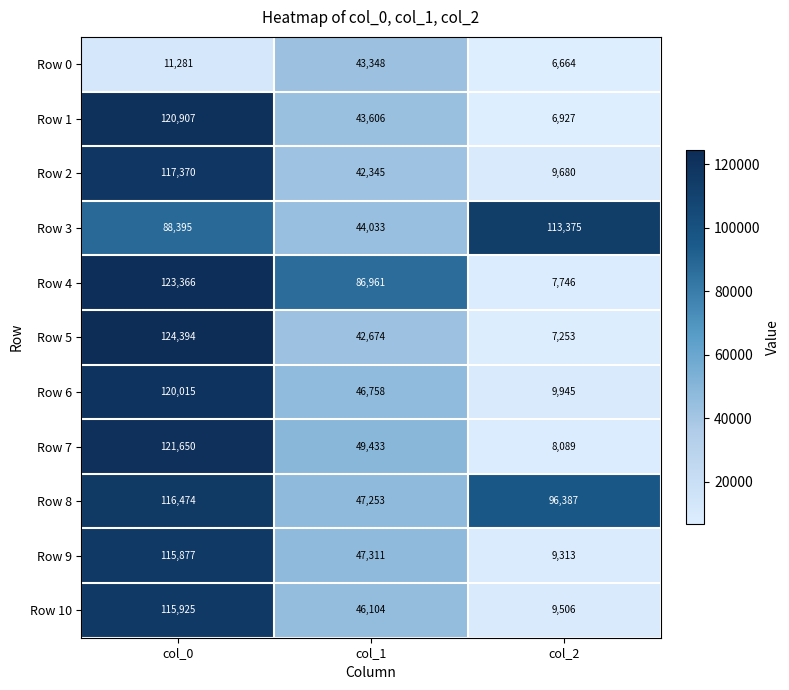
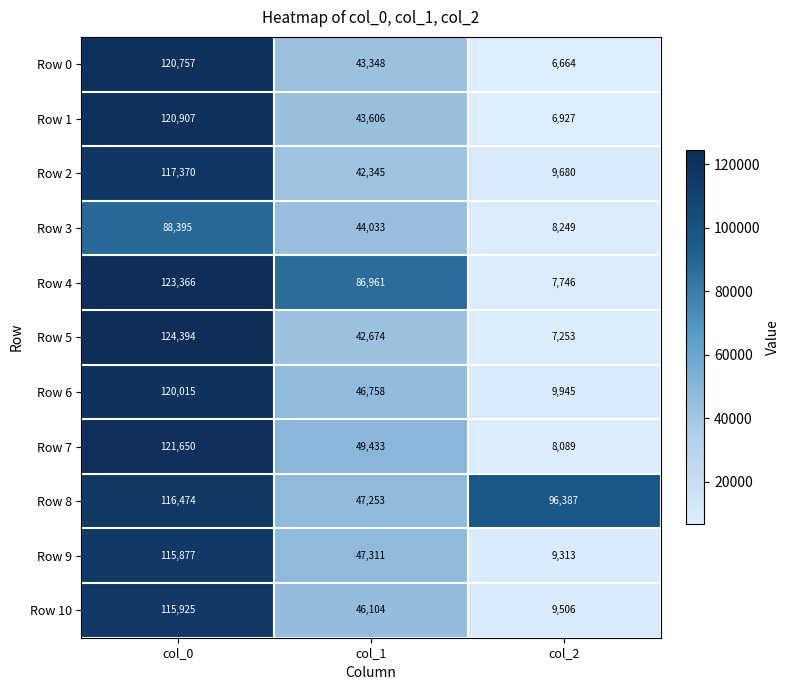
Row 0, col_0: 11,281 -> 120,757
Row 3, col_2: 113,375 -> 8,249
